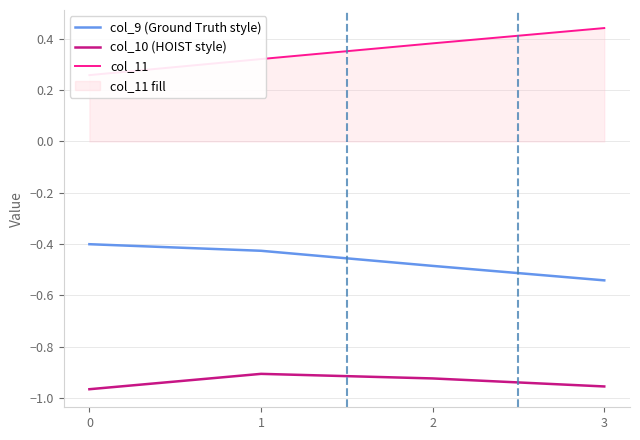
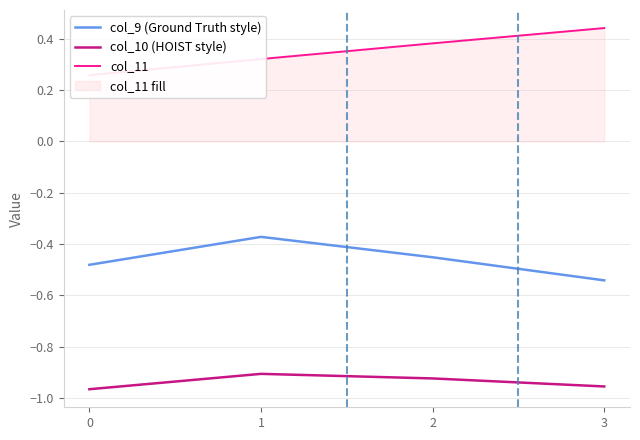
col_9 (Ground Truth style), 0: -0.40 -> -0.48
col_9 (Ground Truth style), 1: -0.43 -> -0.37
col_9 (Ground Truth style), 2: -0.49 -> -0.45
